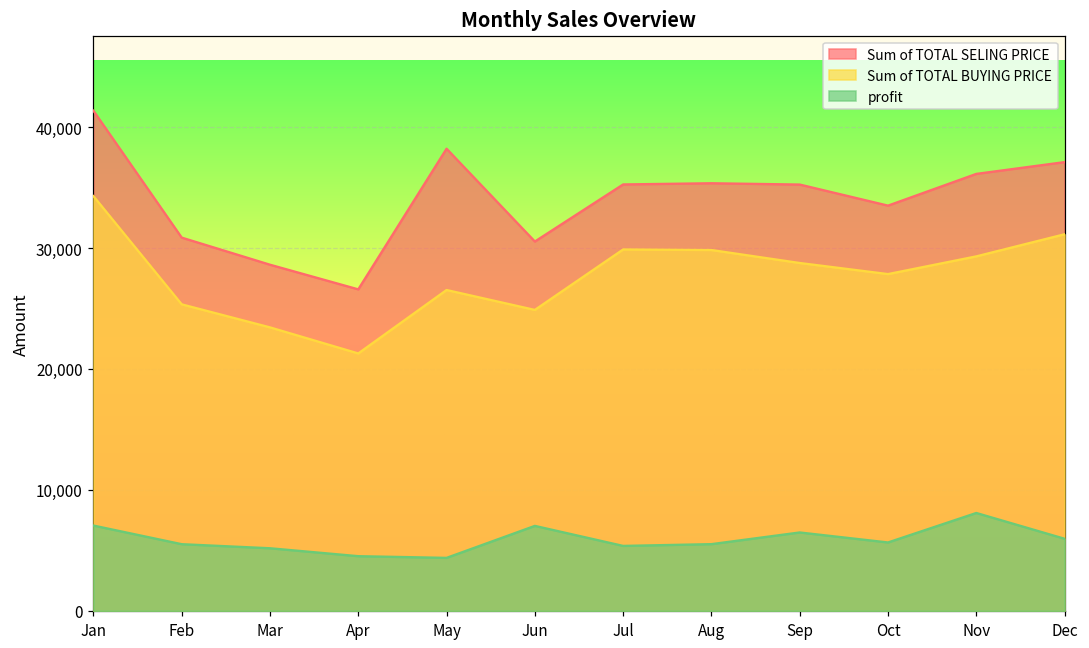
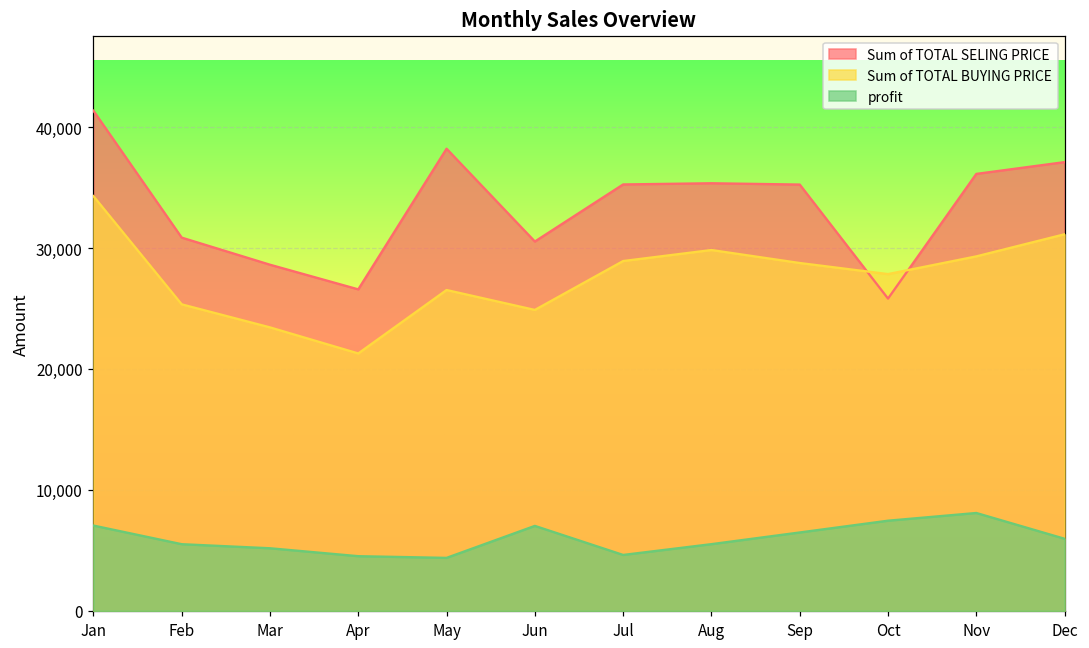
Sum of TOTAL BUYING PRICE, Jul: 29,900 -> 28,900
profit, Jul: 5,400 -> 4,600
Sum of TOTAL SELING PRICE, Oct: 33,500 -> 25,800
profit, Oct: 5,700 -> 7,500
